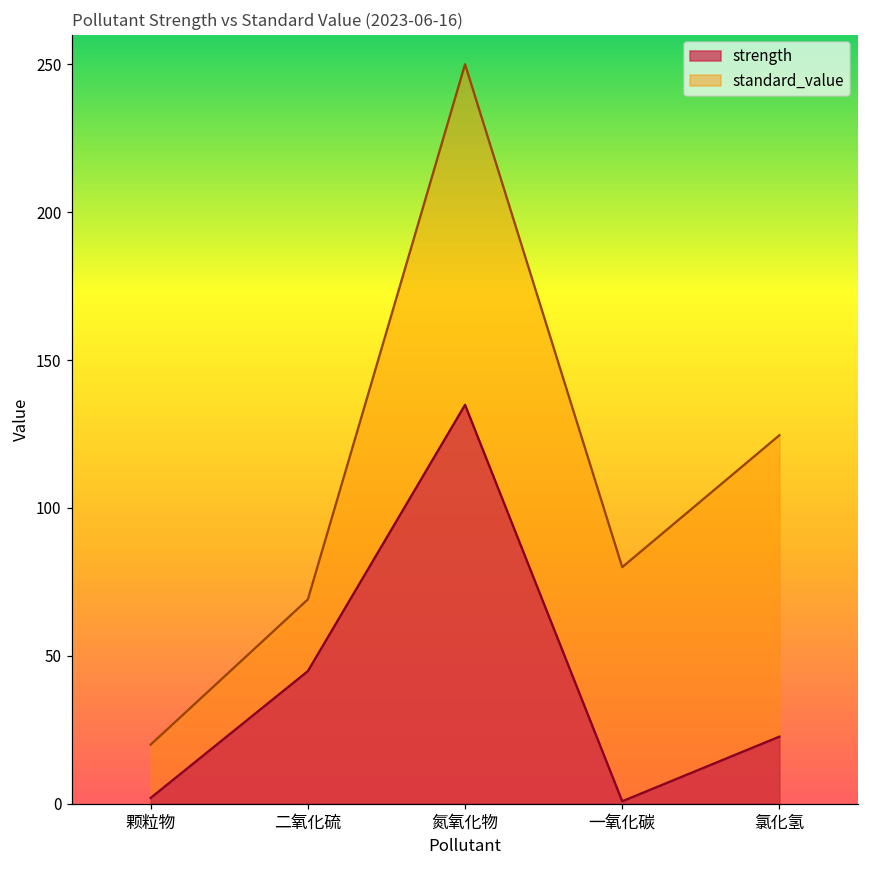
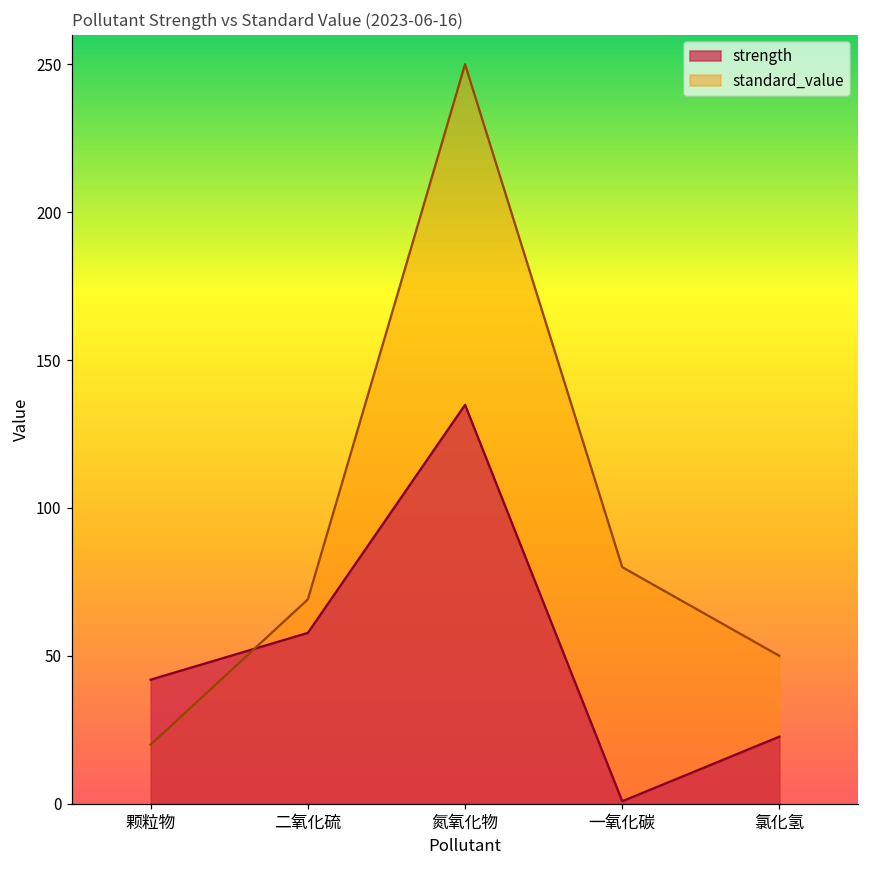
strength, 颗粒物: 2 -> 42
strength, 二氧化硫: 45 -> 58
standard_value, 氯化氢: 125 -> 50
